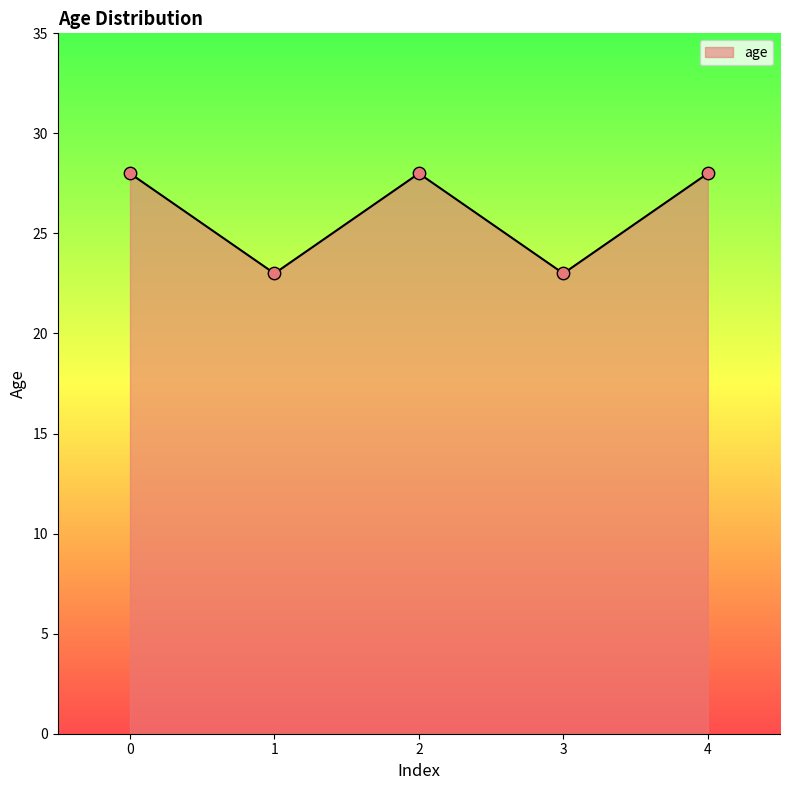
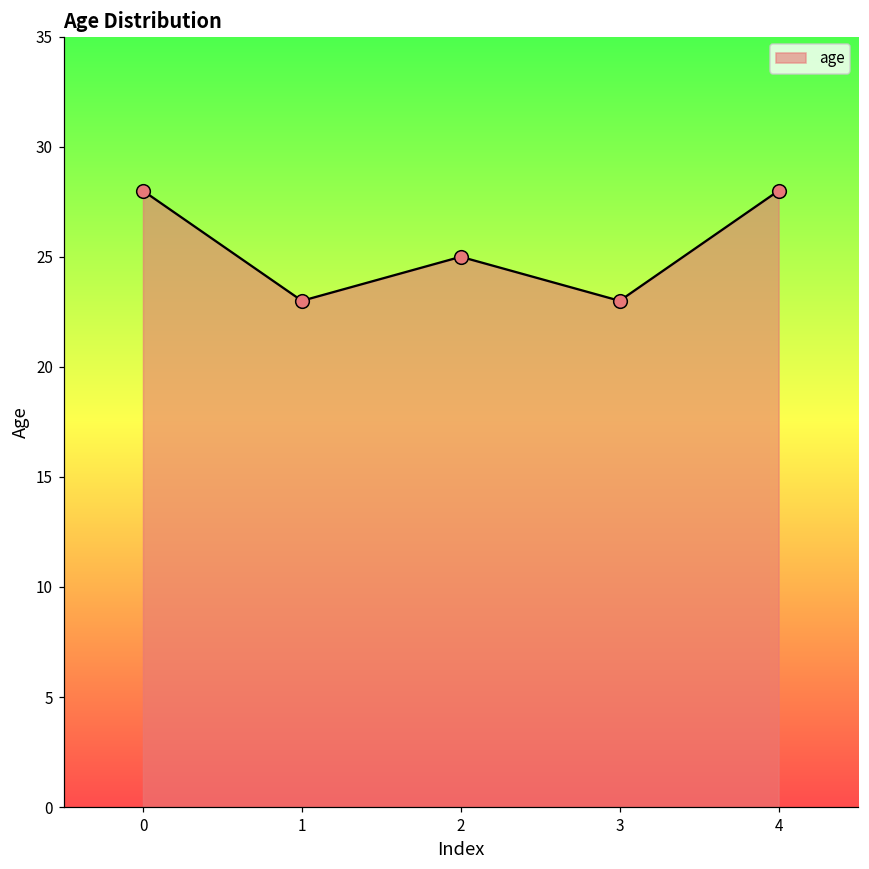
2: 28 -> 25
